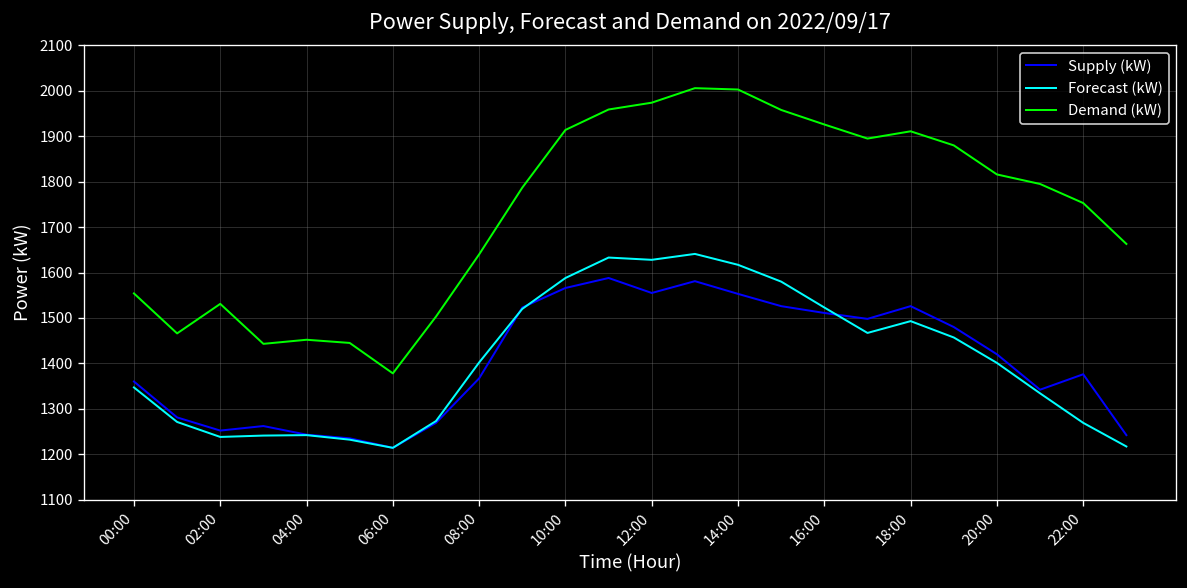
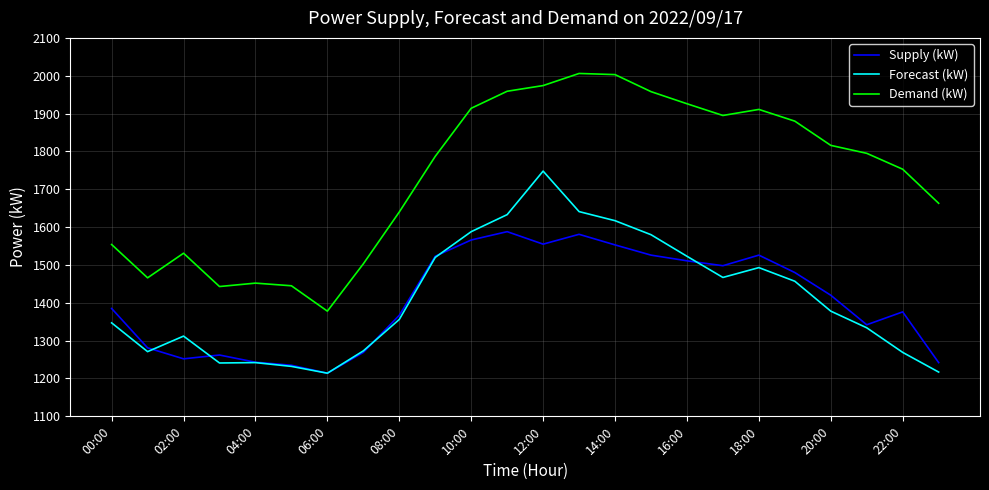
Supply (kW), 00:00: 1360 -> 1390
Forecast (kW), 02:00: 1240 -> 1310
Forecast (kW), 08:00: 1400 -> 1360
Forecast (kW), 12:00: 1630 -> 1750
Forecast (kW), 20:00: 1400 -> 1380
